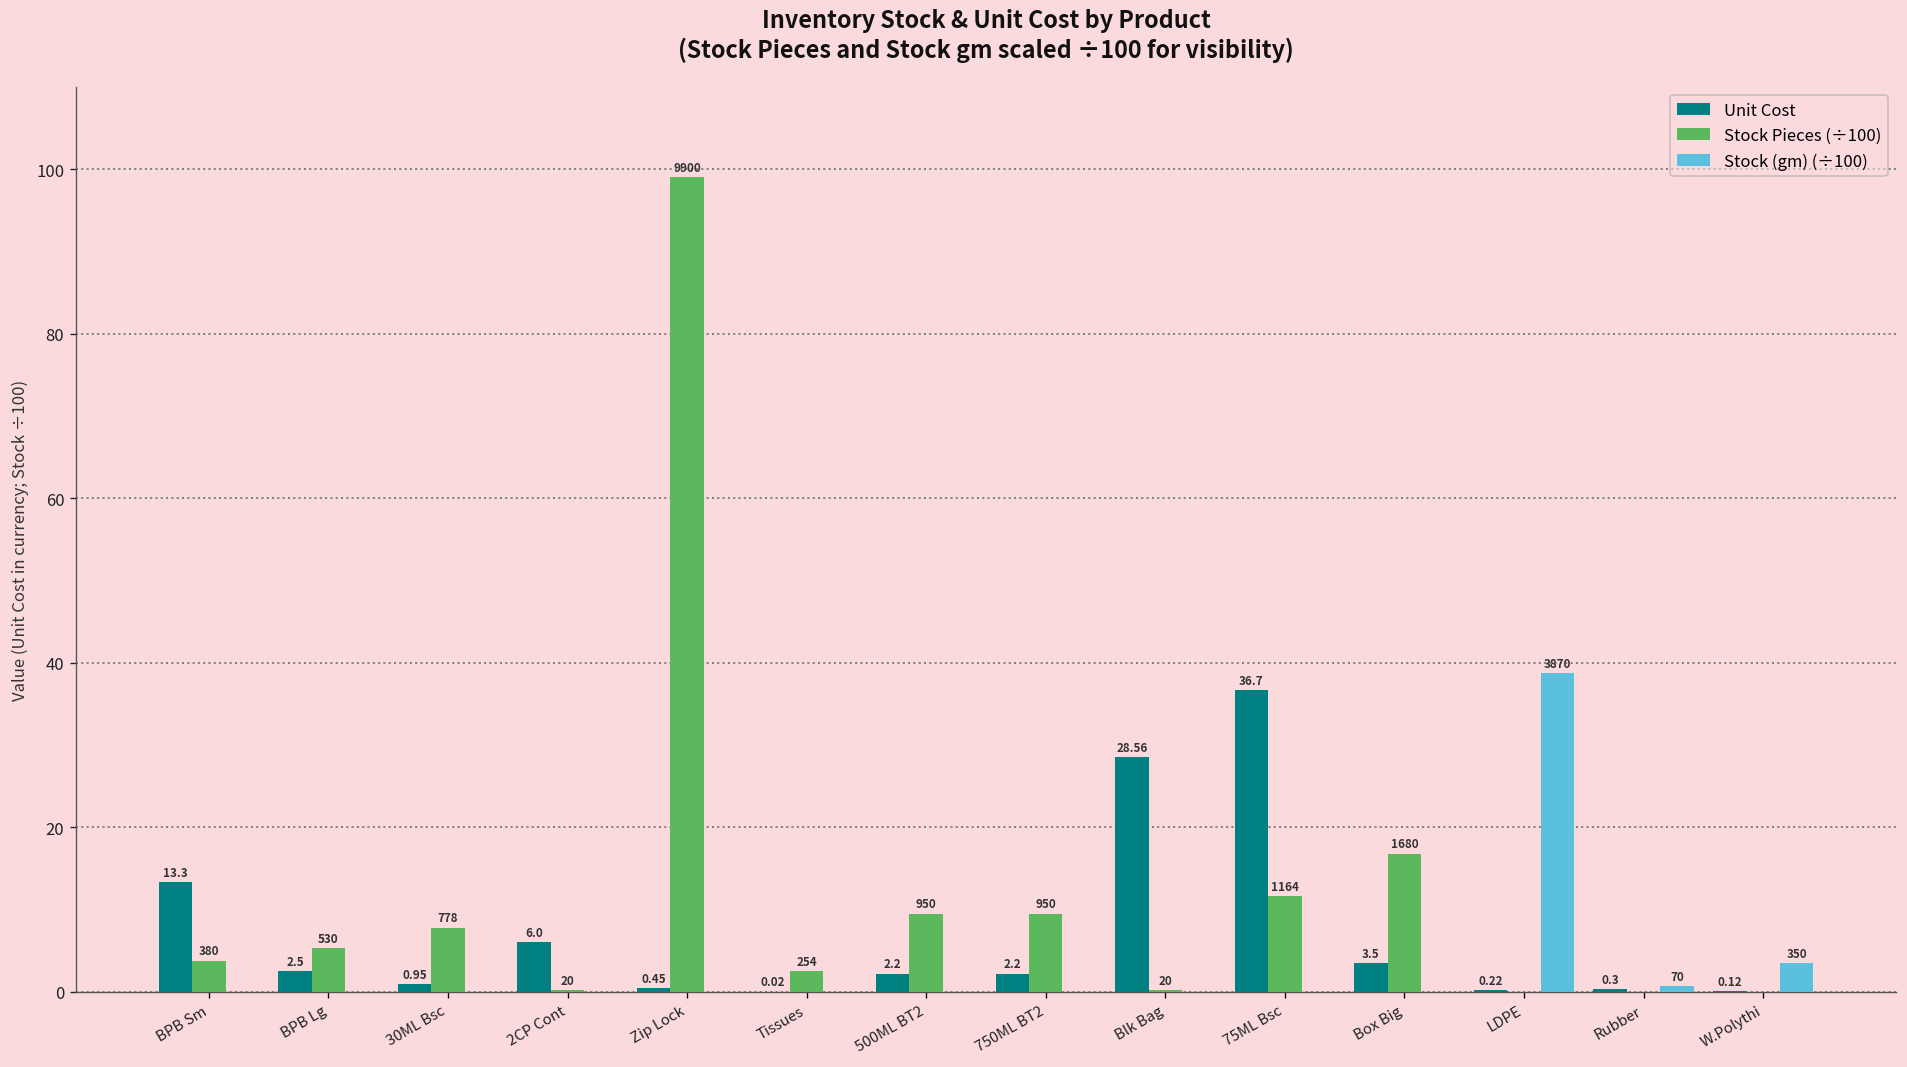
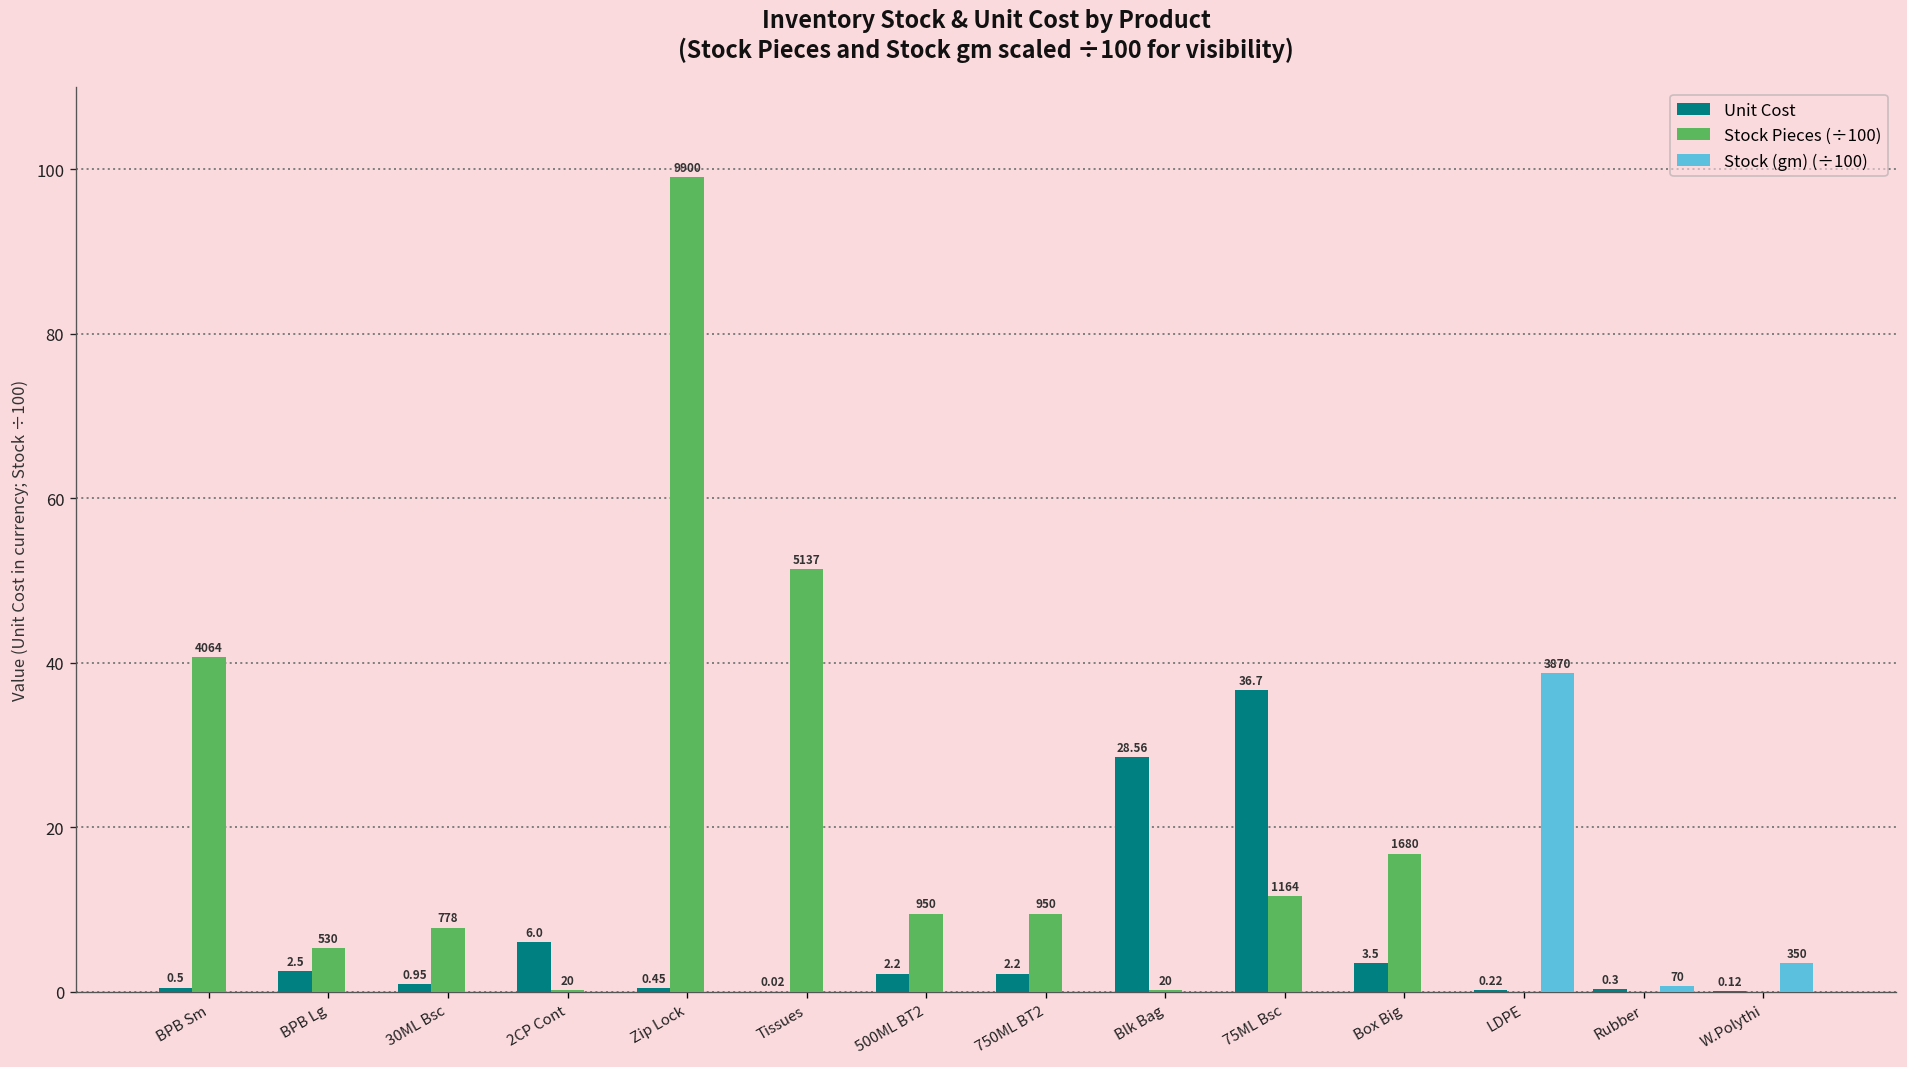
Unit Cost, BPB Sm: 13.3 -> 0.5
Stock Pieces (÷100), BPB Sm: 380 -> 4064
Stock Pieces (÷100), Tissues: 254 -> 5137
